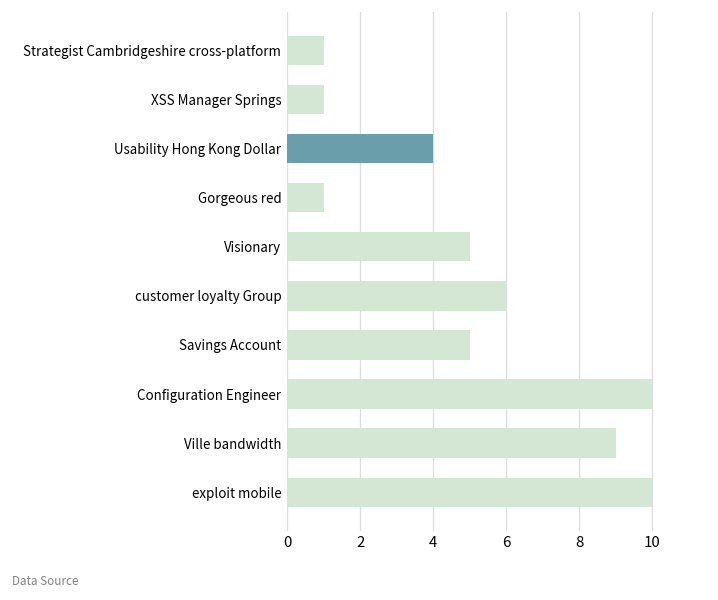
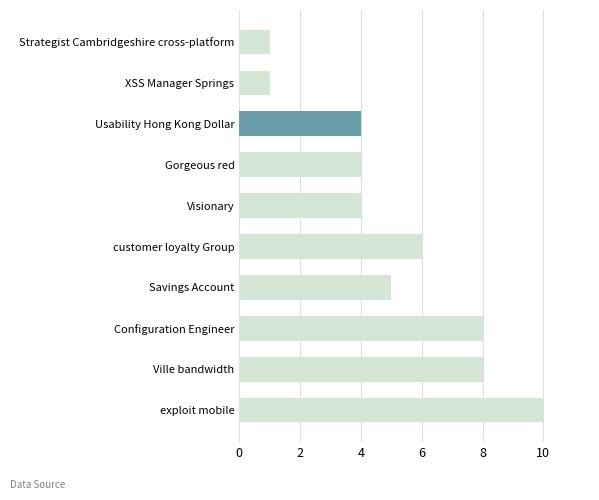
Gorgeous red: 1 -> 4
Visionary: 5 -> 4
Configuration Engineer: 10 -> 8
Ville bandwidth: 9 -> 8
